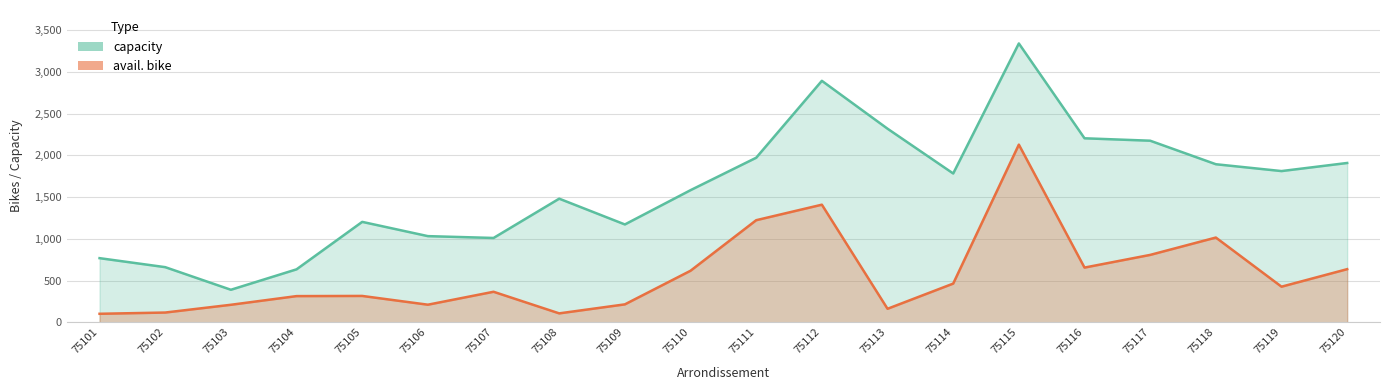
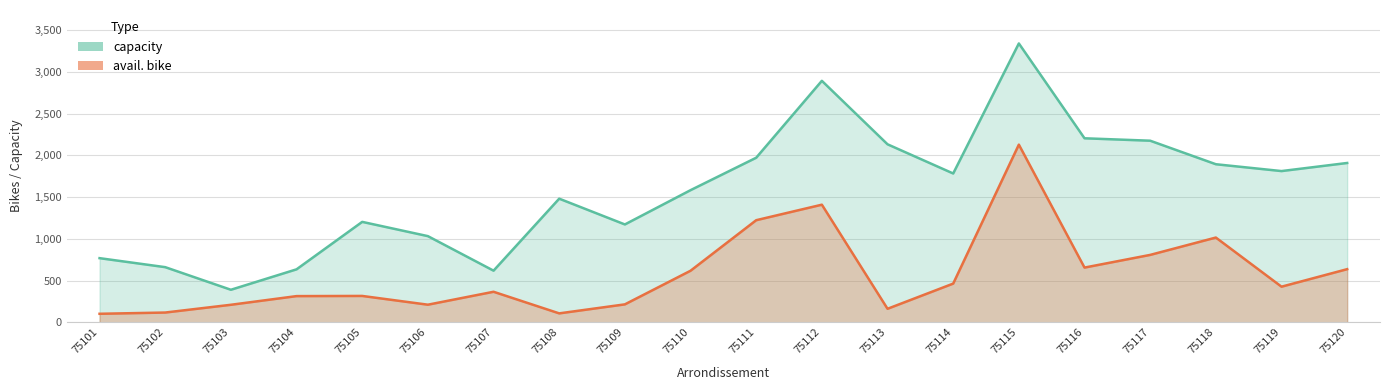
capacity, 75107: 1,000 -> 600
capacity, 75113: 2,300 -> 2,100
